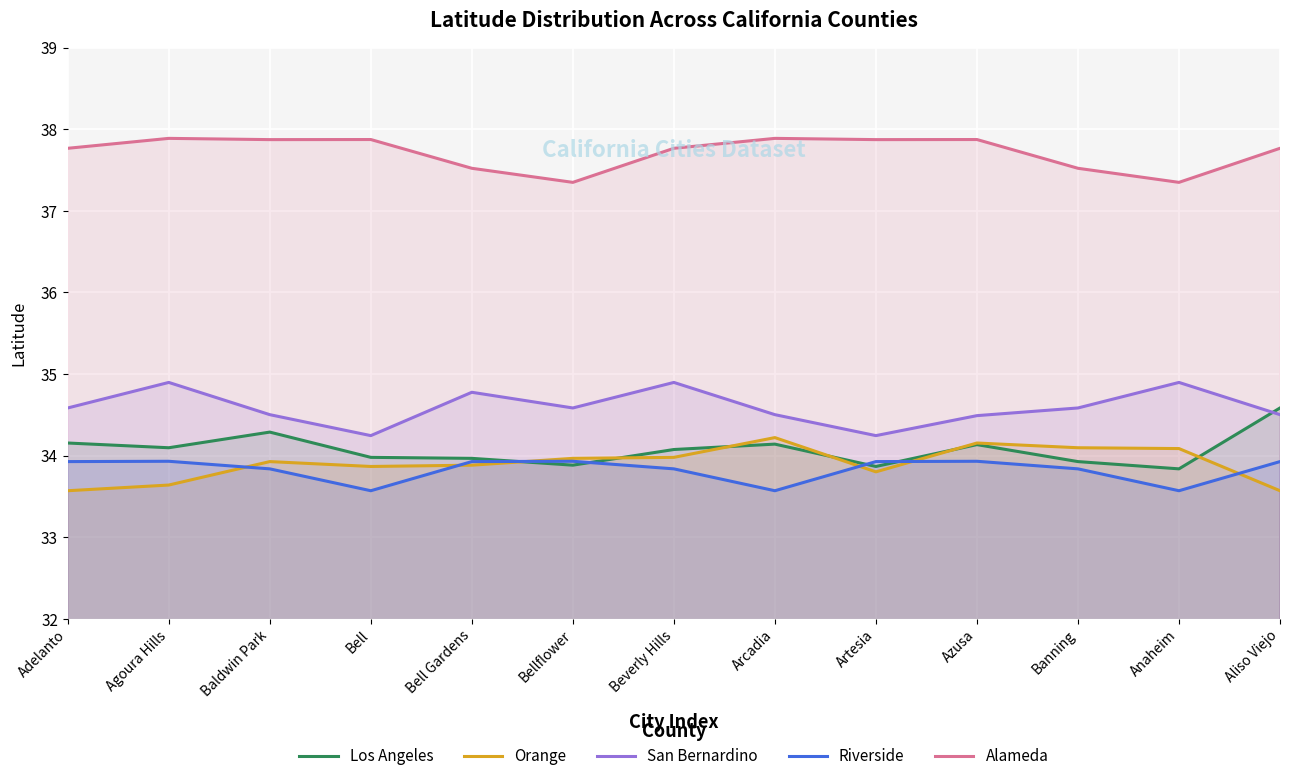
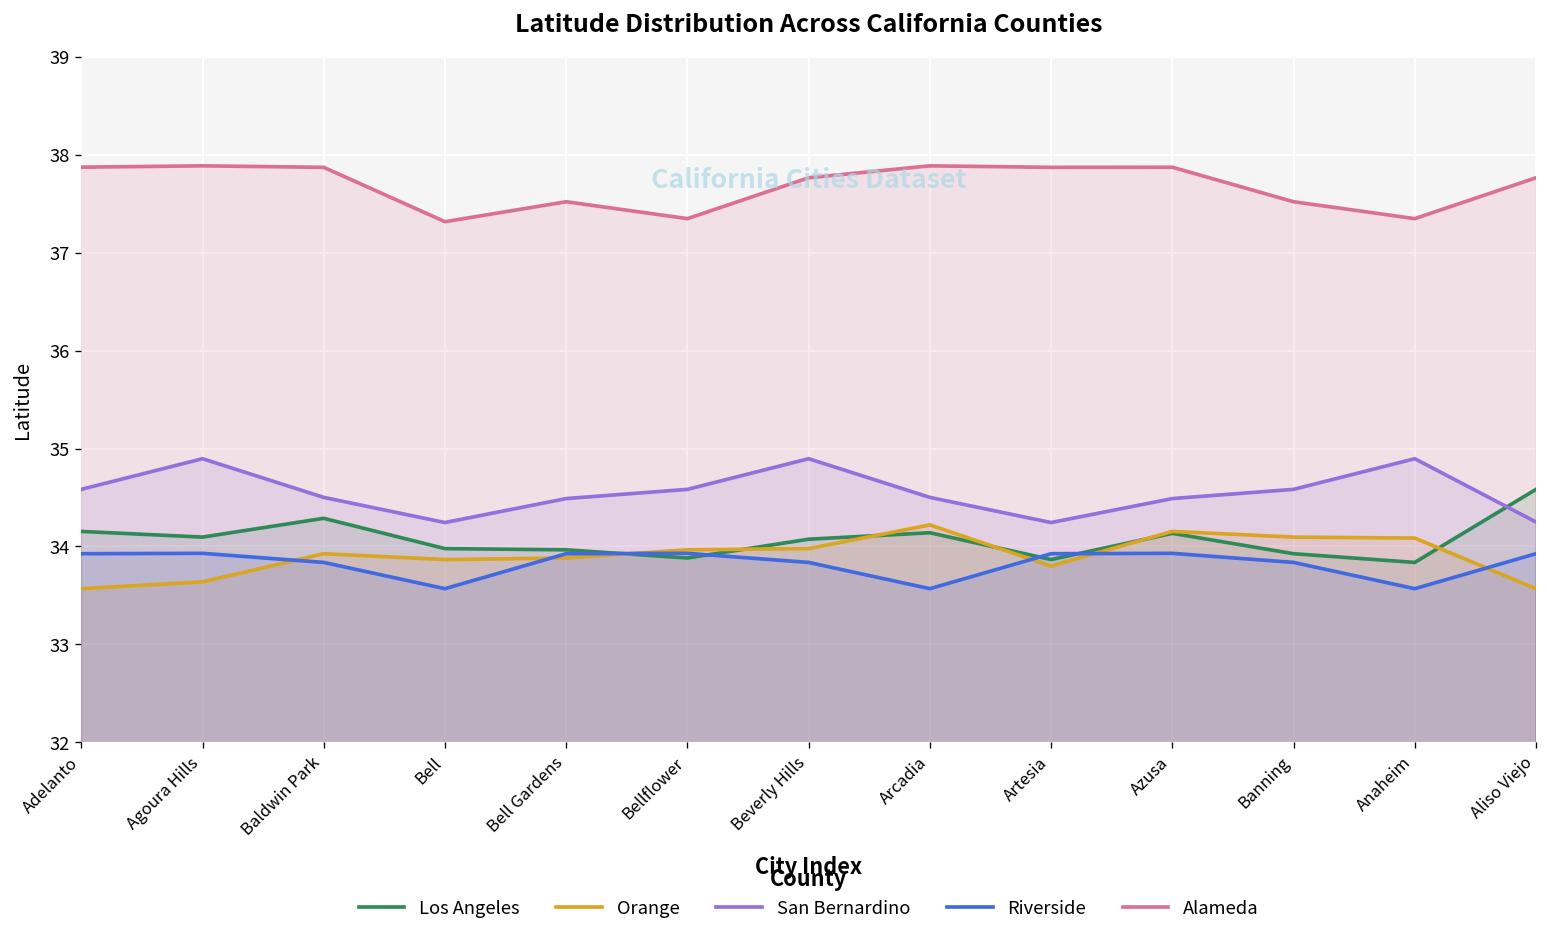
Alameda, Adelanto: 37.8 -> 37.9
Alameda, Bell: 37.9 -> 37.3
San Bernardino, Bell Gardens: 34.8 -> 34.5
San Bernardino, Aliso Viejo: 34.5 -> 34.2
